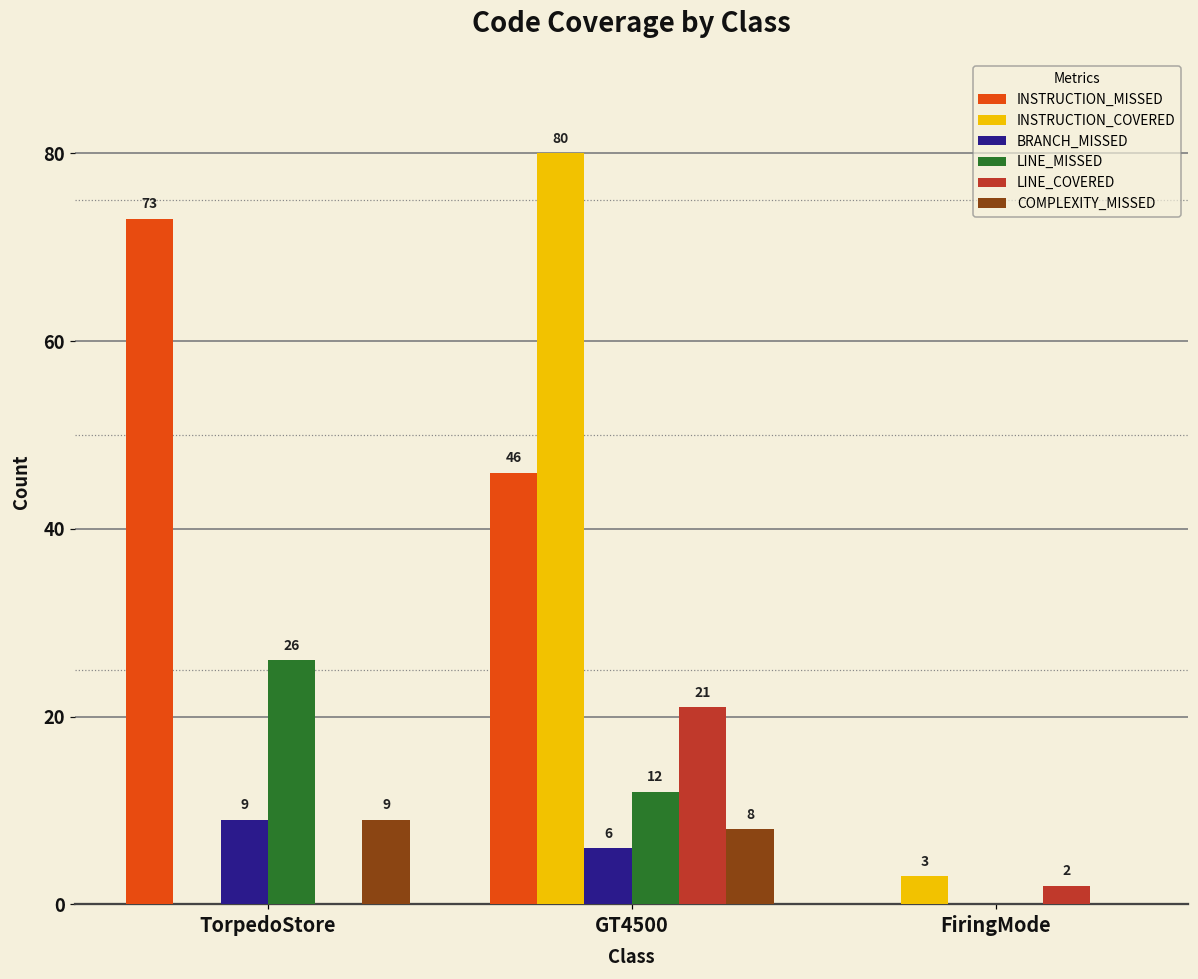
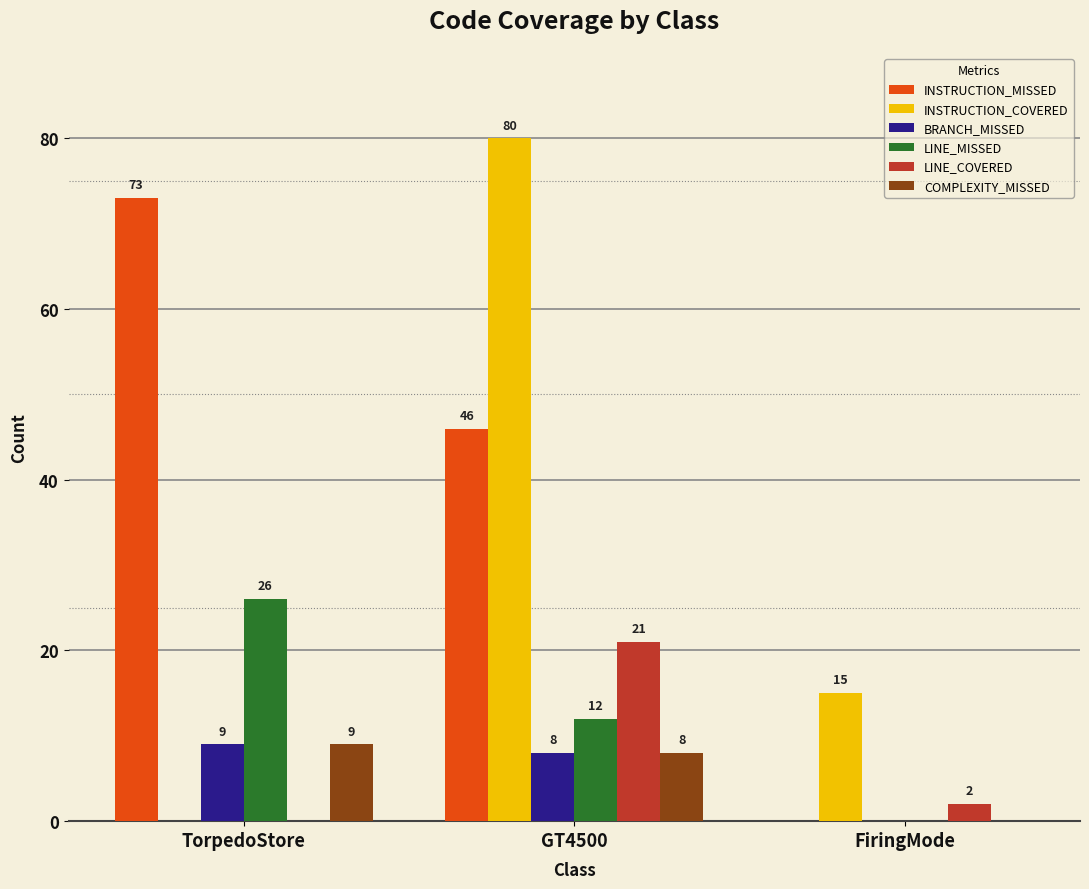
BRANCH_MISSED, GT4500: 6 -> 8
INSTRUCTION_COVERED, FiringMode: 3 -> 15
